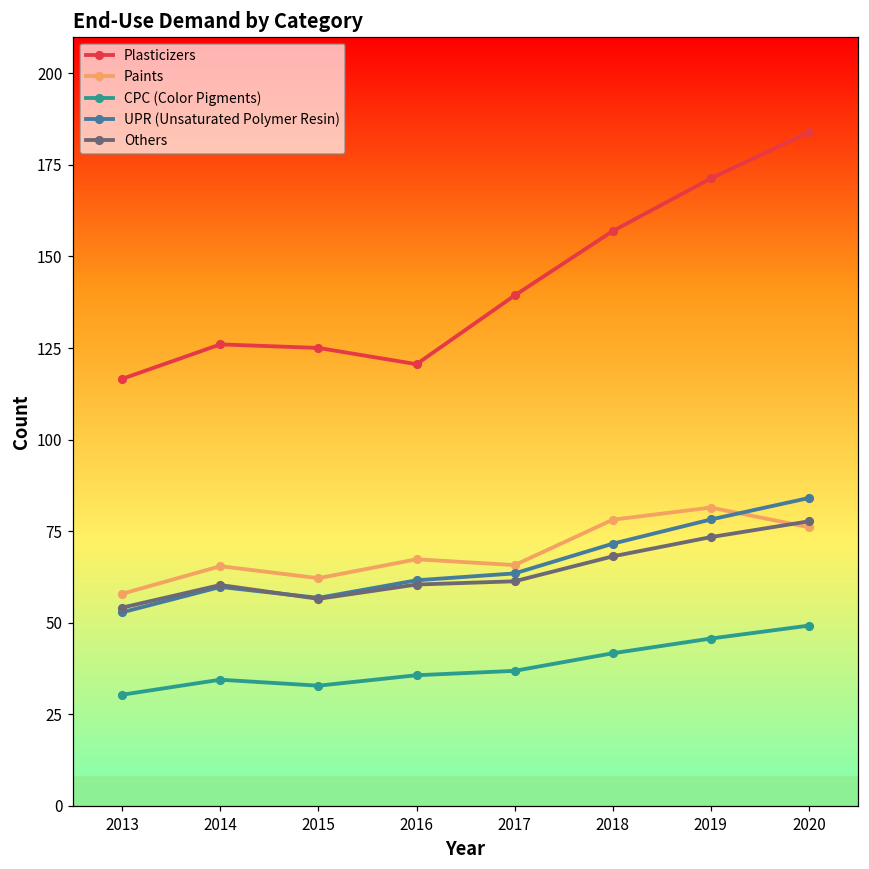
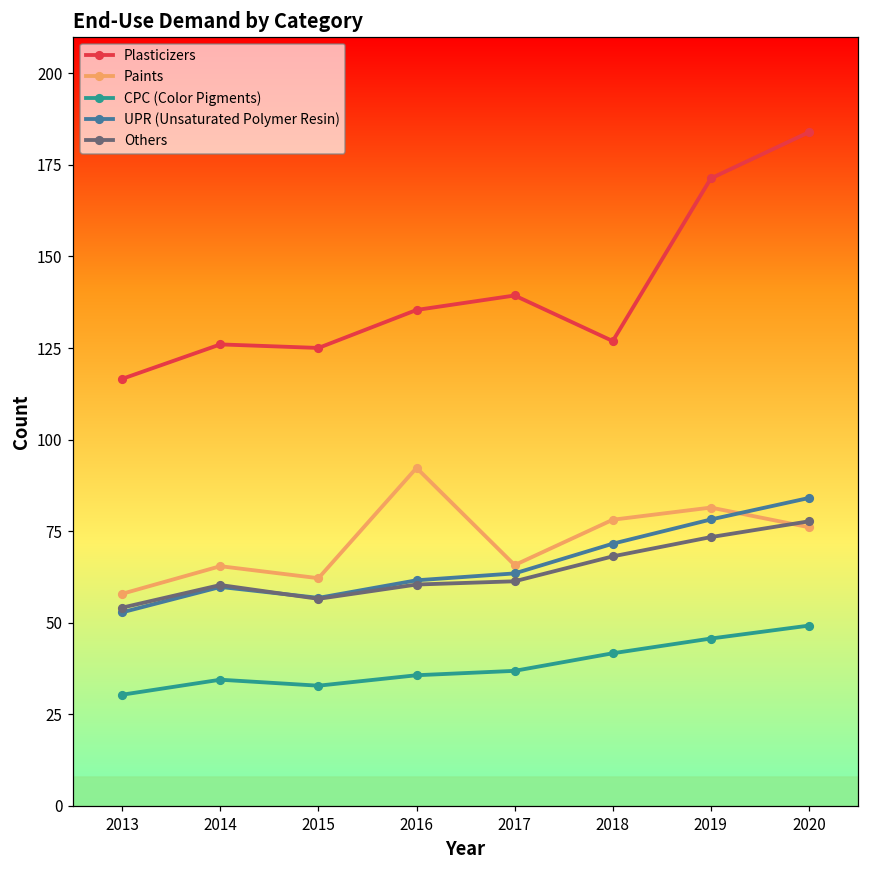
Plasticizers, 2016: 121 -> 135
Paints, 2016: 67 -> 92
Plasticizers, 2018: 157 -> 127
